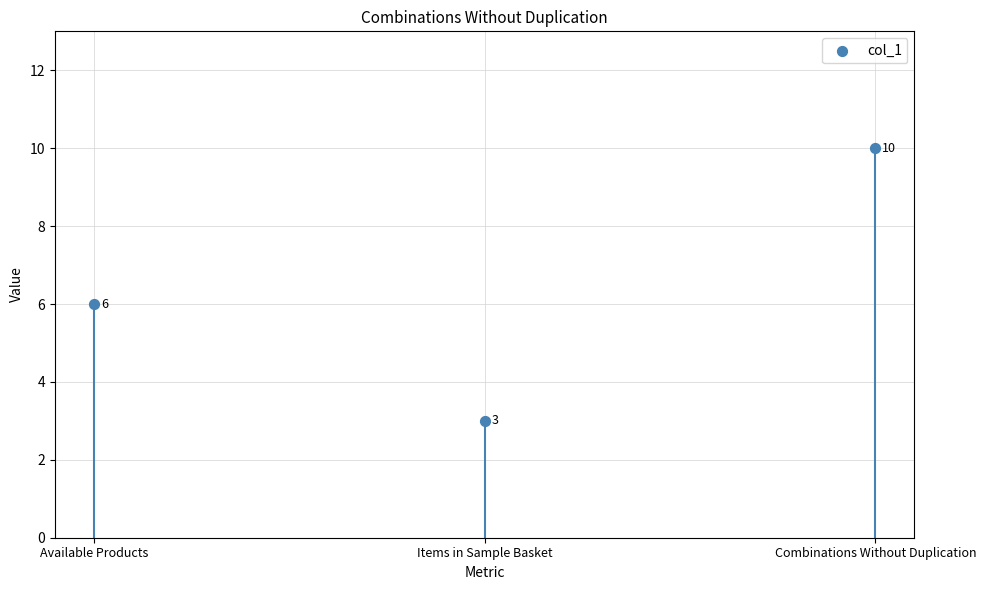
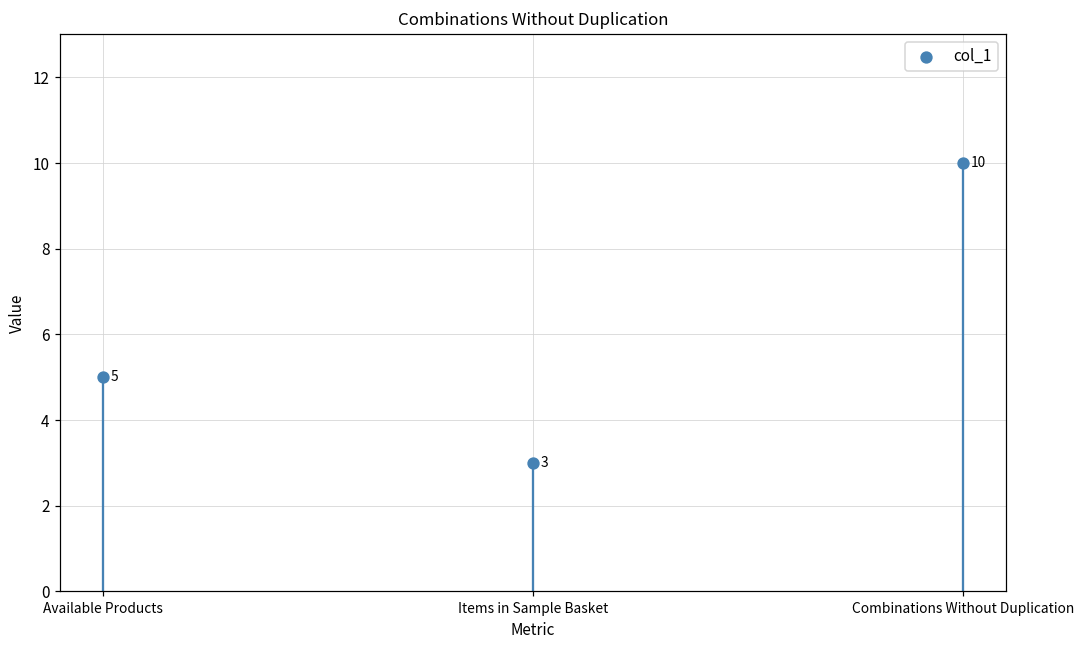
Available Products: 6 -> 5
